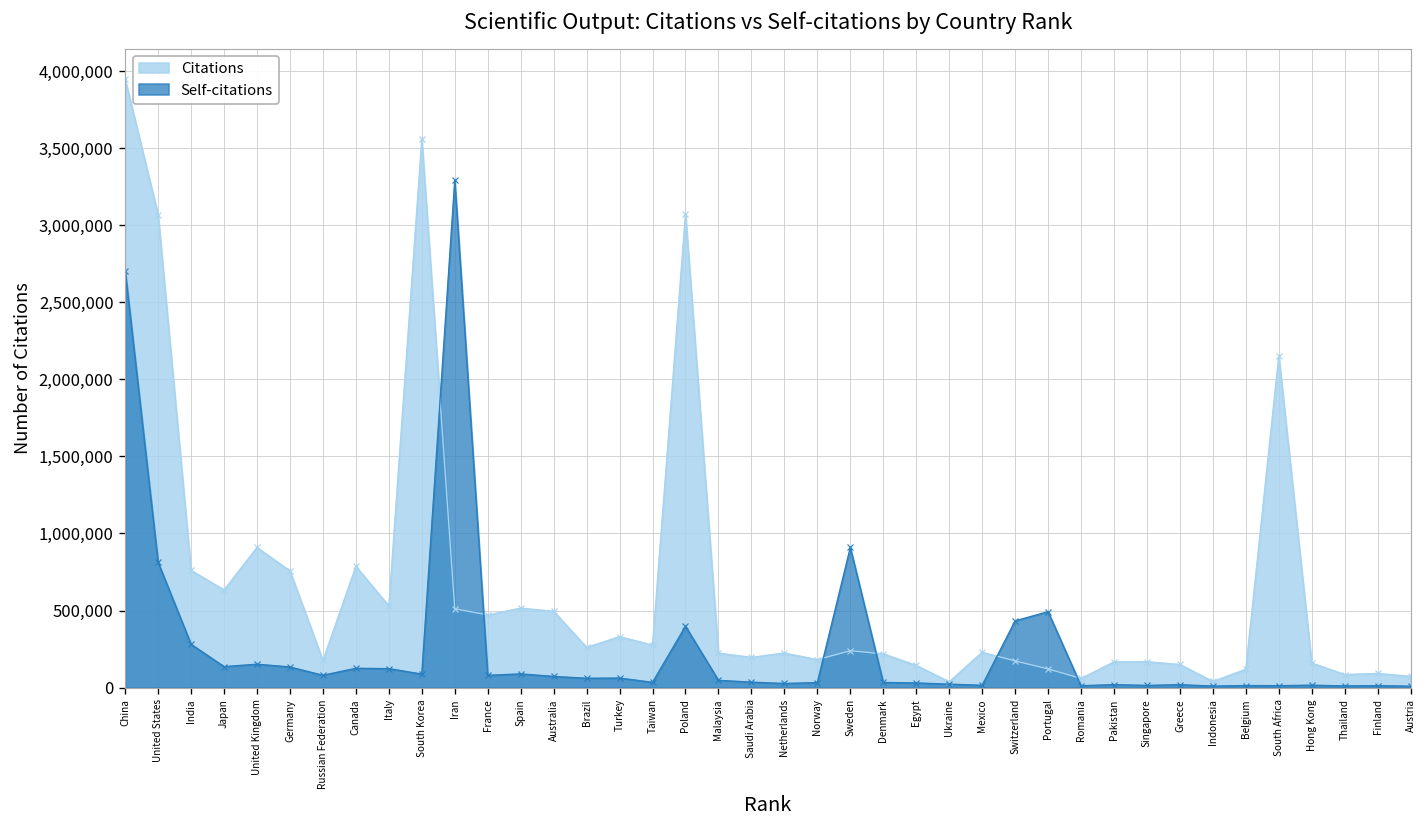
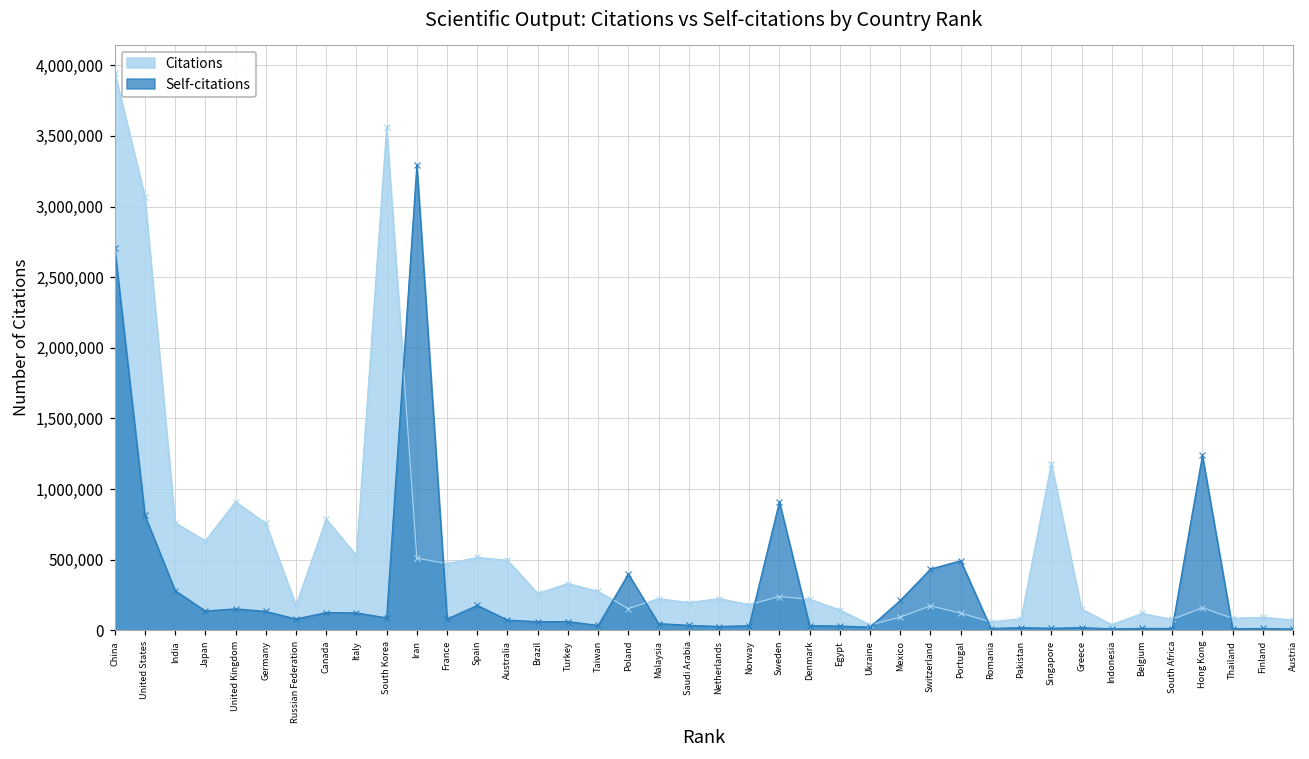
Self-citations, Spain: 90,000 -> 180,000
Citations, Poland: 3,080,000 -> 150,000
Citations, Mexico: 230,000 -> 90,000
Self-citations, Mexico: 10,000 -> 210,000
Citations, Pakistan: 170,000 -> 80,000
Citations, Singapore: 170,000 -> 1,180,000
Citations, South Africa: 2,150,000 -> 80,000
Self-citations, Hong Kong: 20,000 -> 1,240,000
